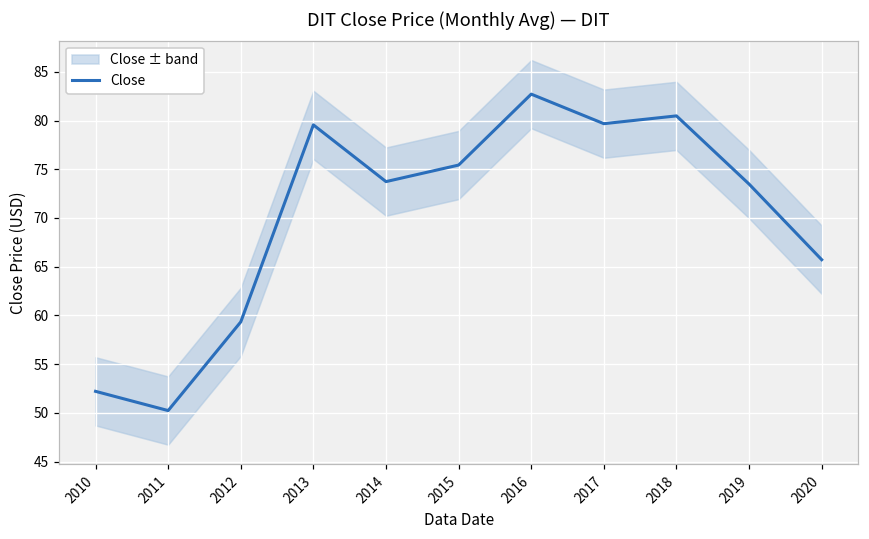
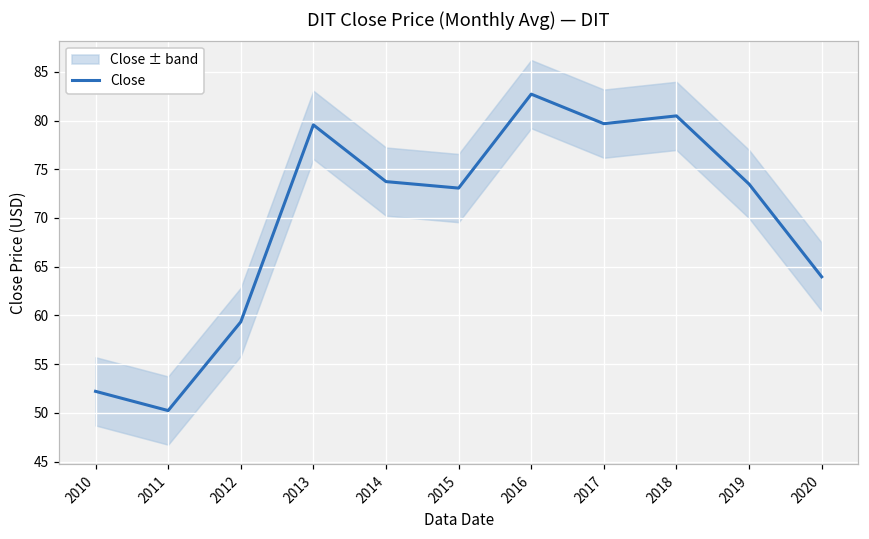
Close, 2015: 75 -> 73
Close, 2020: 66 -> 64
